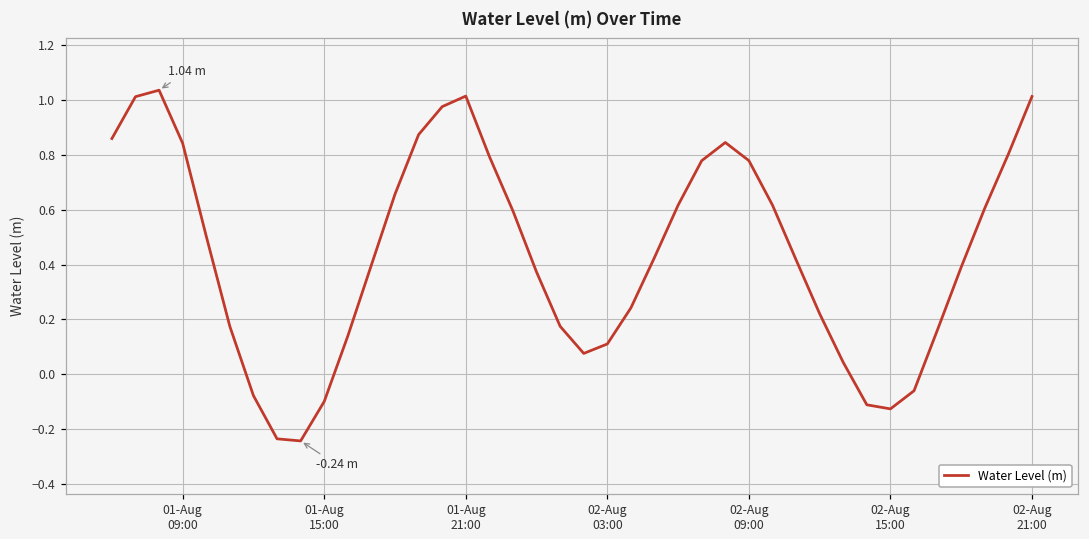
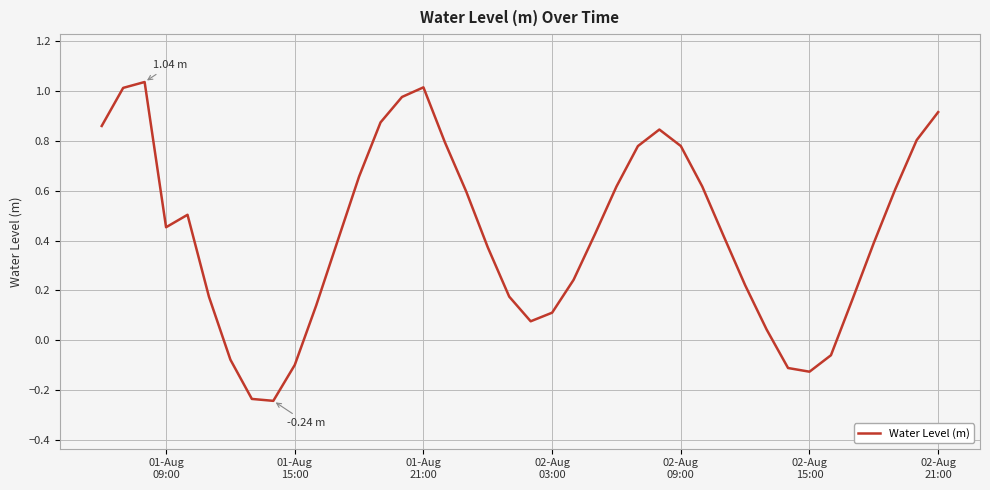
01-Aug 09:00: 0.84 -> 0.45
02-Aug 21:00: 1.01 -> 0.92
